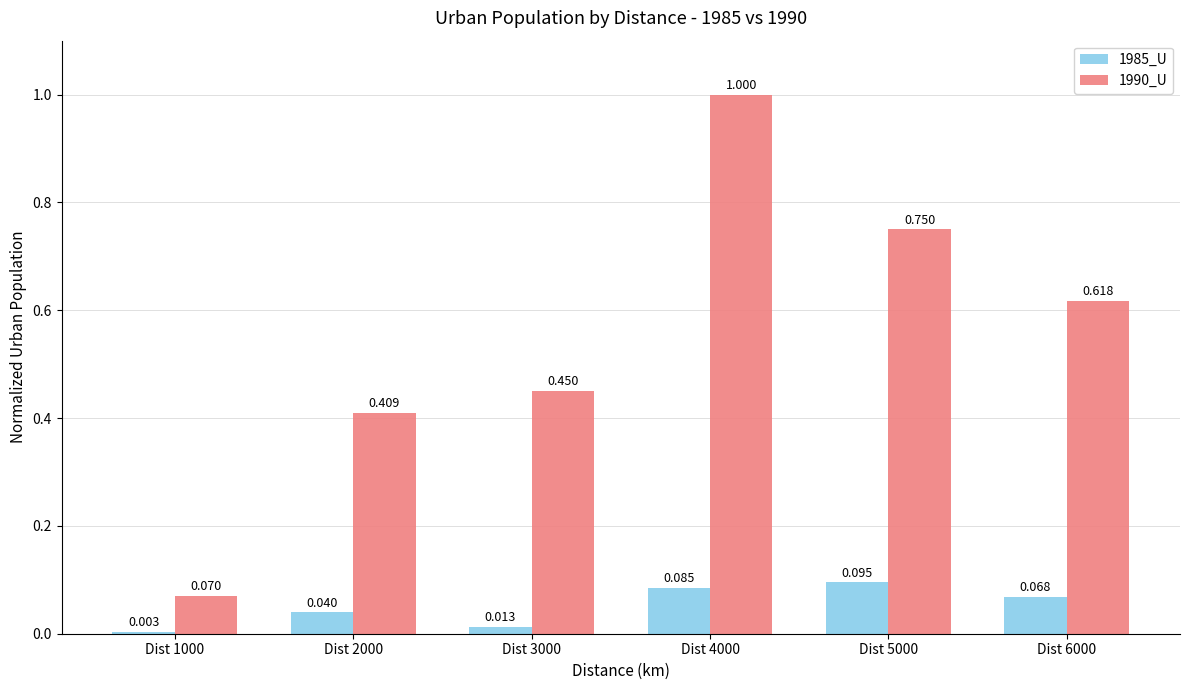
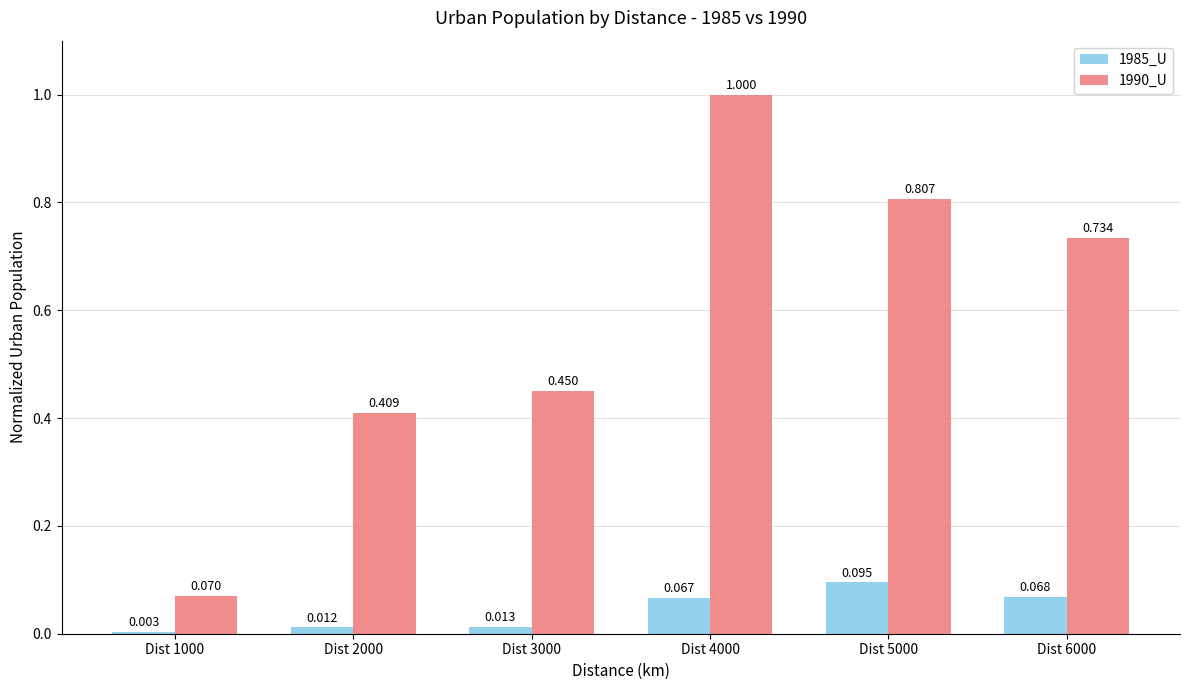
1985_U, Dist 2000: 0.040 -> 0.012
1985_U, Dist 4000: 0.085 -> 0.067
1990_U, Dist 5000: 0.750 -> 0.807
1990_U, Dist 6000: 0.618 -> 0.734
